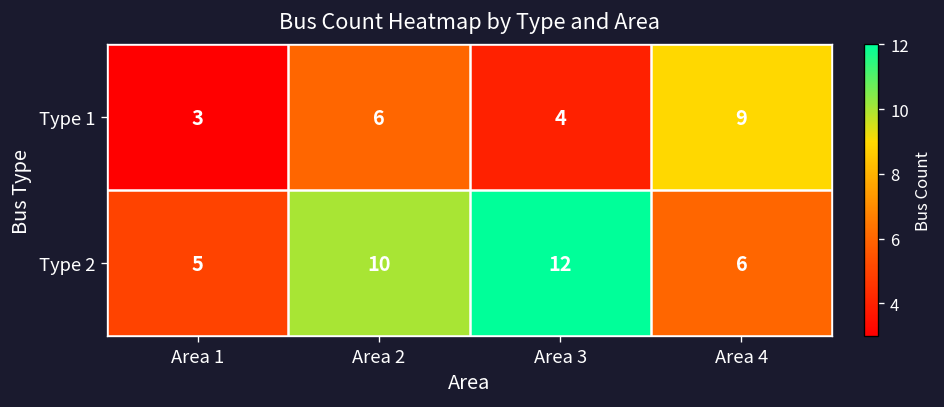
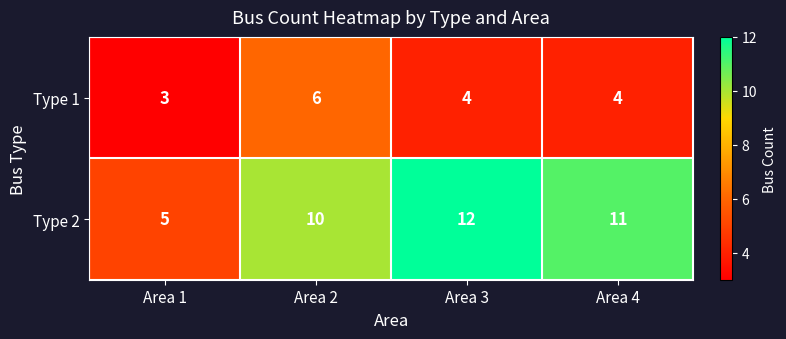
Type 1, Area 4: 9 -> 4
Type 2, Area 4: 6 -> 11
